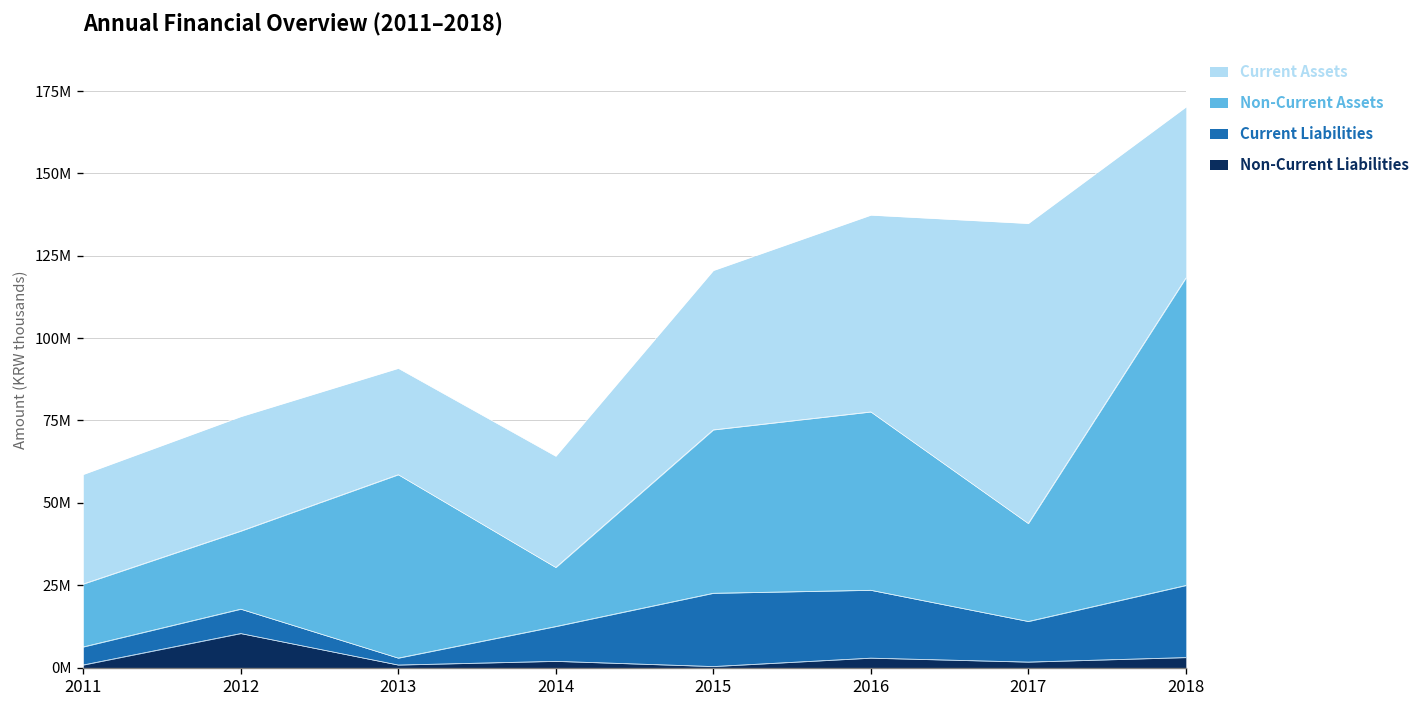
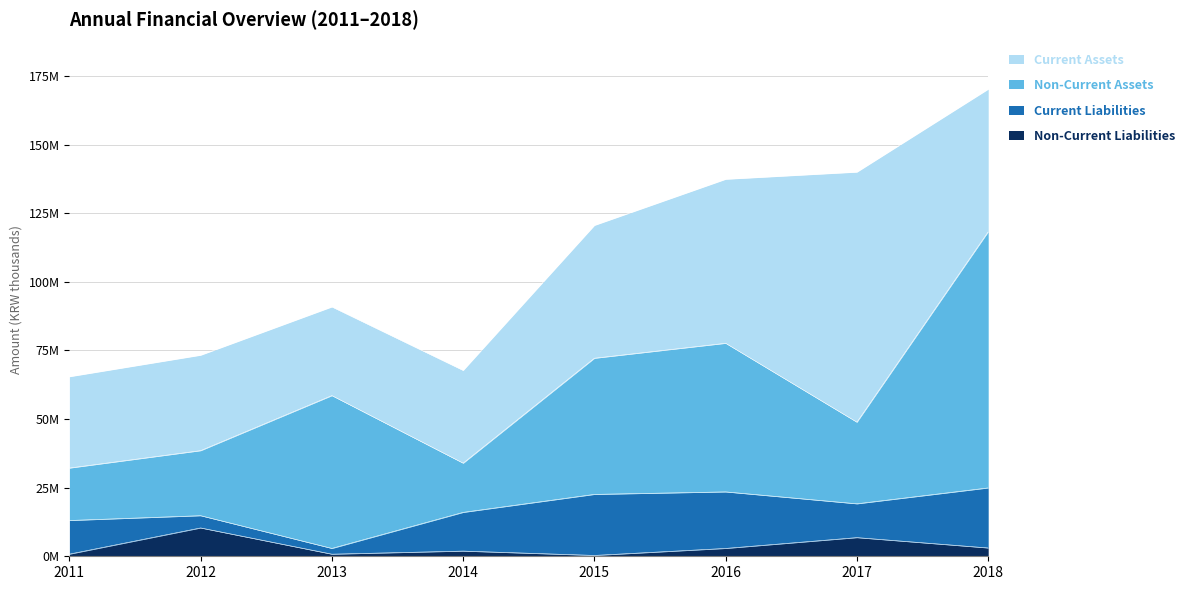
Current Liabilities, 2011: 5000000 -> 12000000
Current Liabilities, 2012: 7000000 -> 4000000
Current Liabilities, 2014: 11000000 -> 14000000
Non-Current Liabilities, 2017: 2000000 -> 7000000
